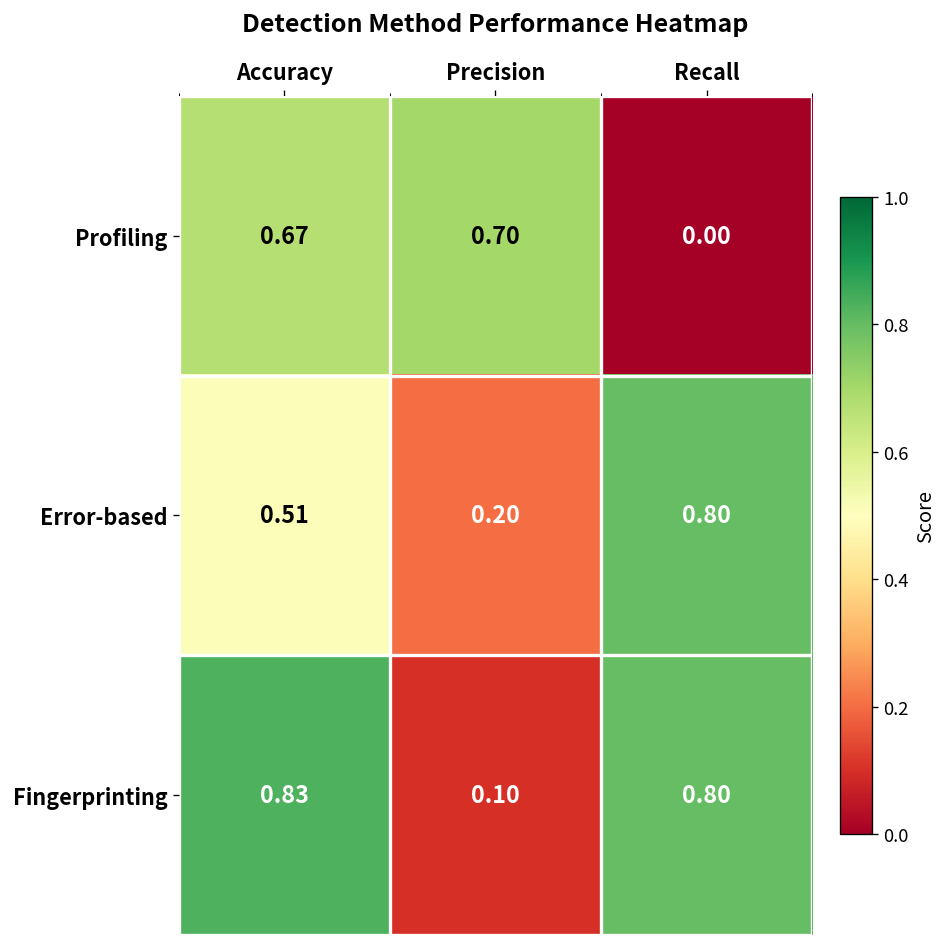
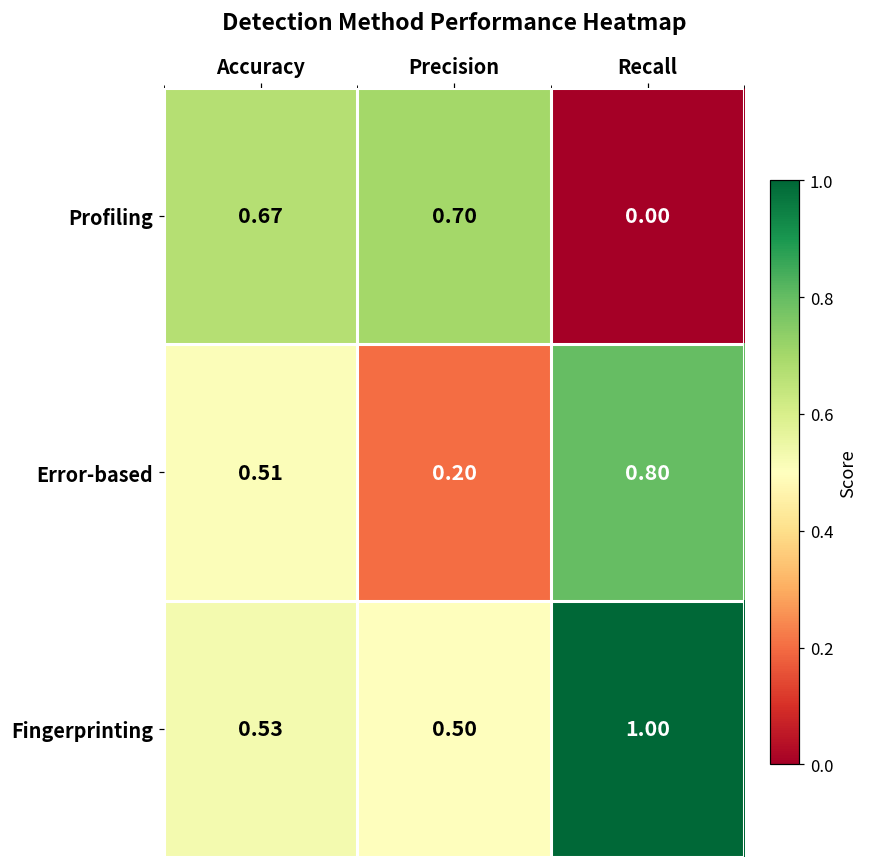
Fingerprinting, Accuracy: 0.83 -> 0.53
Fingerprinting, Precision: 0.10 -> 0.50
Fingerprinting, Recall: 0.80 -> 1.00
